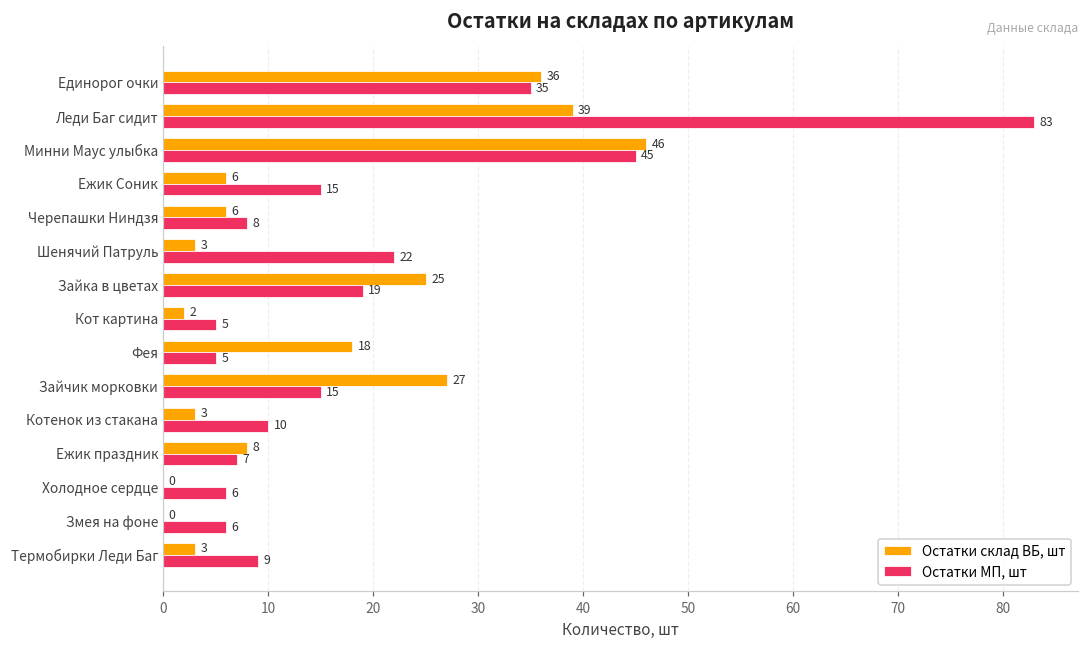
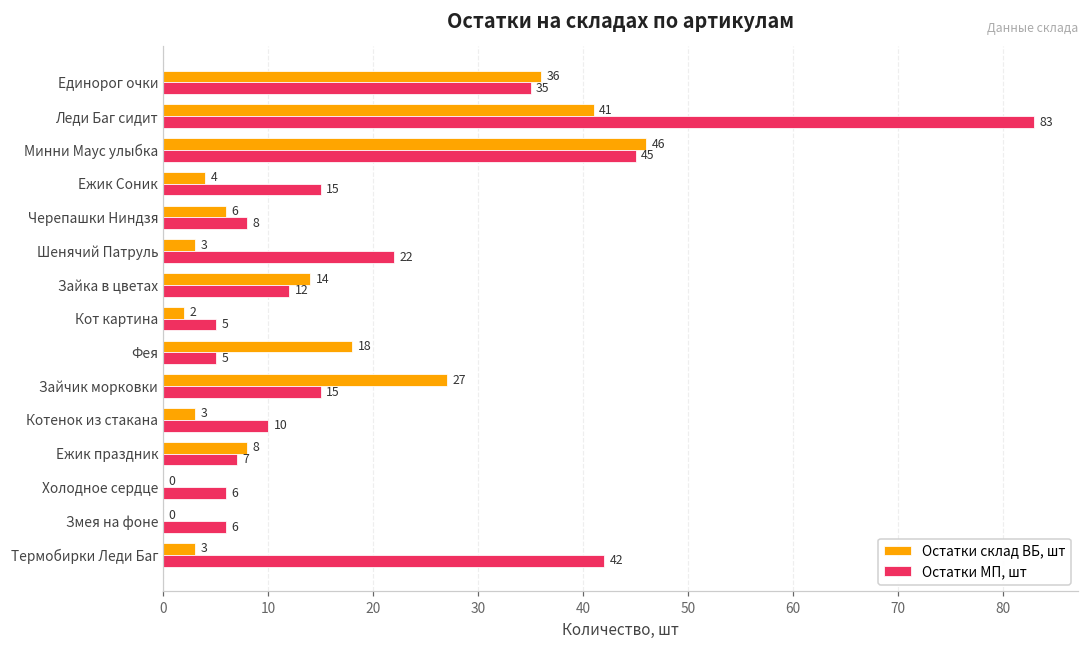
Остатки склад ВБ, шт, Леди Баг сидит: 39 -> 41
Остатки склад ВБ, шт, Ежик Соник: 6 -> 4
Остатки склад ВБ, шт, Зайка в цветах: 25 -> 14
Остатки МП, шт, Зайка в цветах: 19 -> 12
Остатки МП, шт, Термобирки Леди Баг: 9 -> 42
